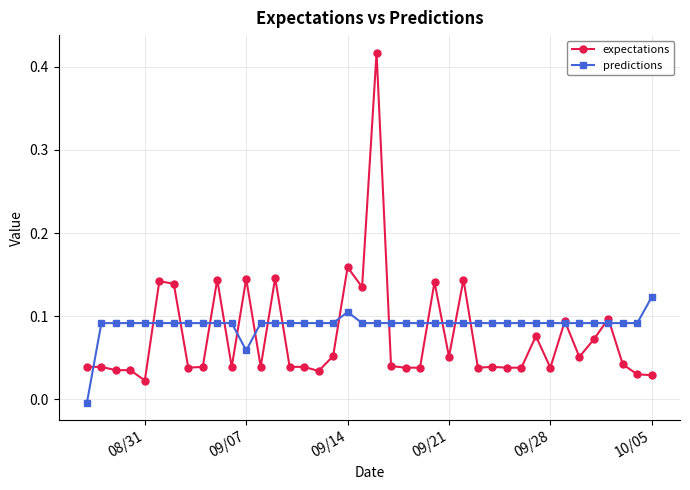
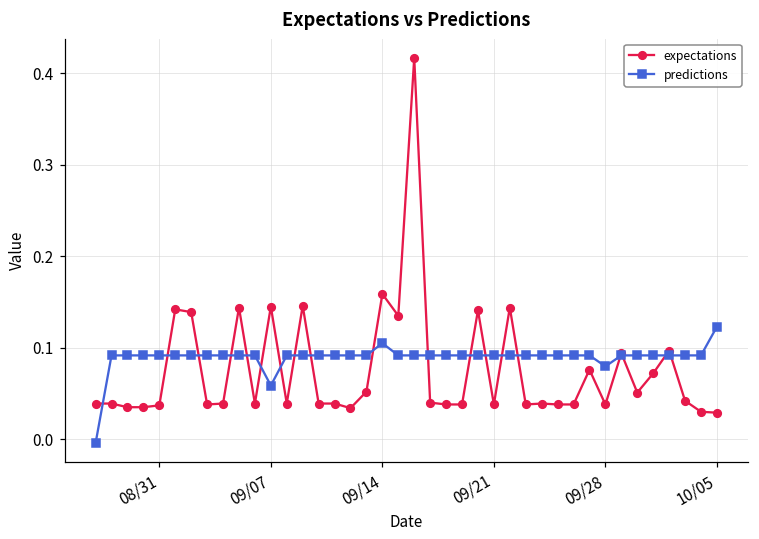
expectations, 08/31: 0.02 -> 0.04
expectations, 09/21: 0.05 -> 0.04
predictions, 09/28: 0.09 -> 0.08
